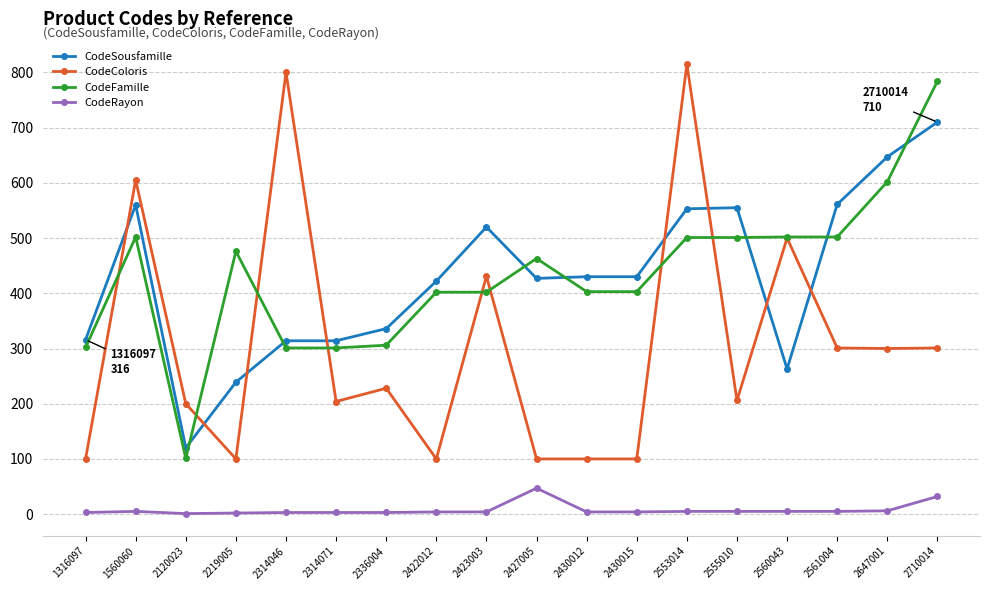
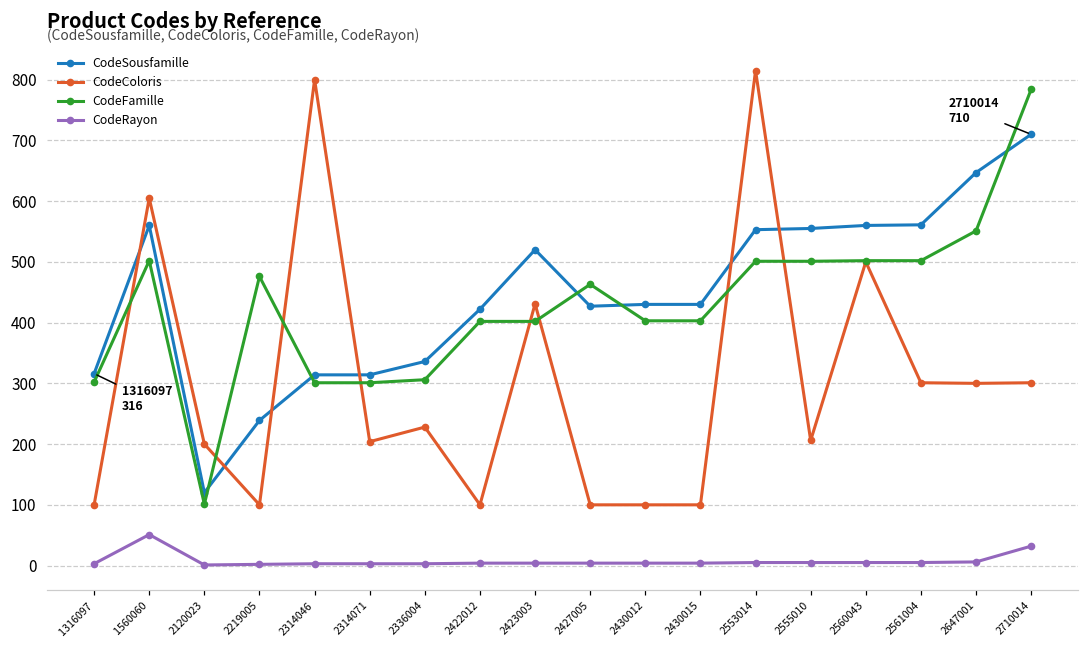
CodeRayon, 1560060: 10 -> 50
CodeRayon, 2427005: 50 -> 0
CodeSousfamille, 2560043: 260 -> 560
CodeFamille, 2647001: 600 -> 550
